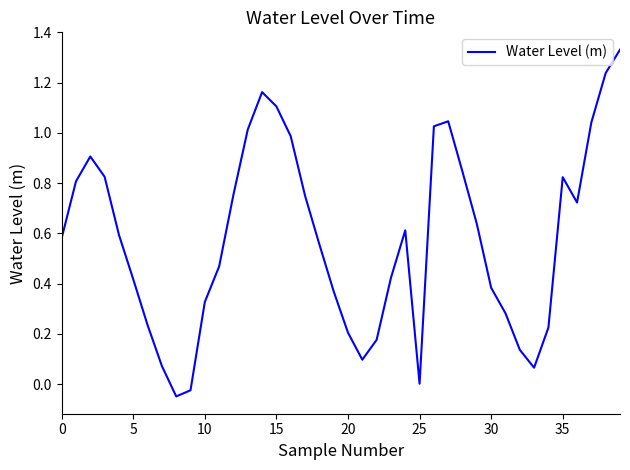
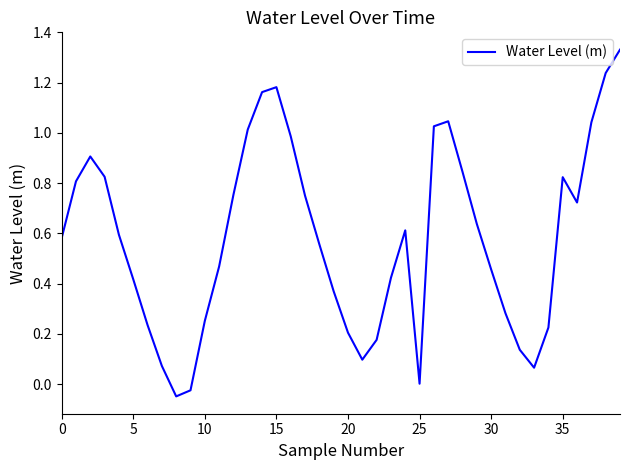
10: 0.33 -> 0.25
15: 1.11 -> 1.18
30: 0.38 -> 0.46
